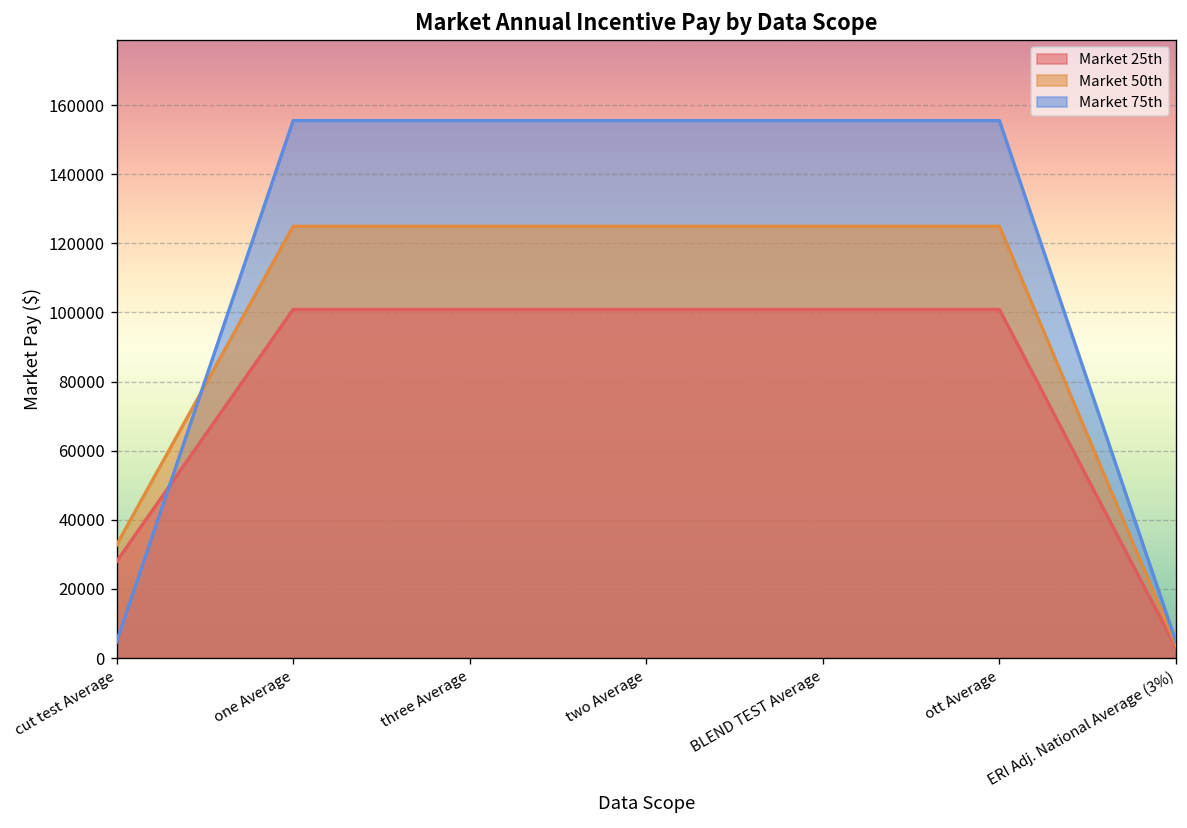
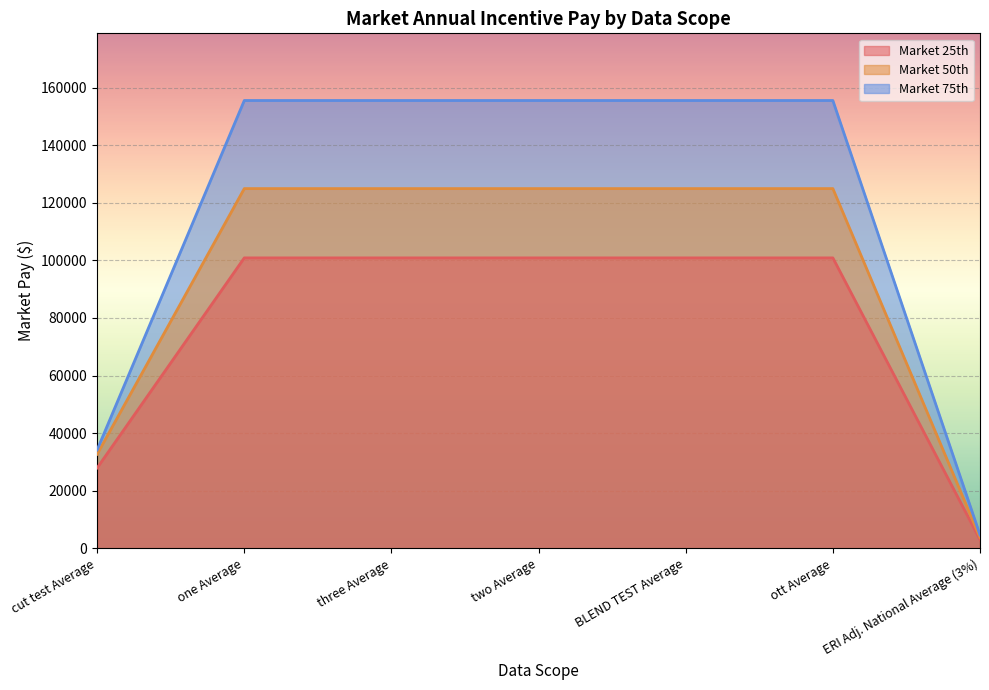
Market 75th, cut test Average: 5000 -> 34000
